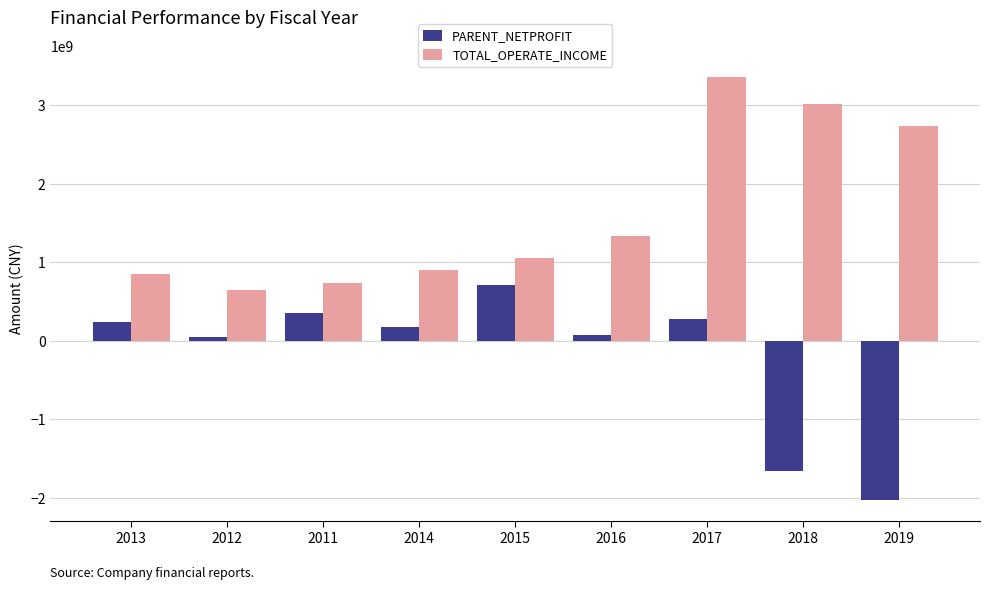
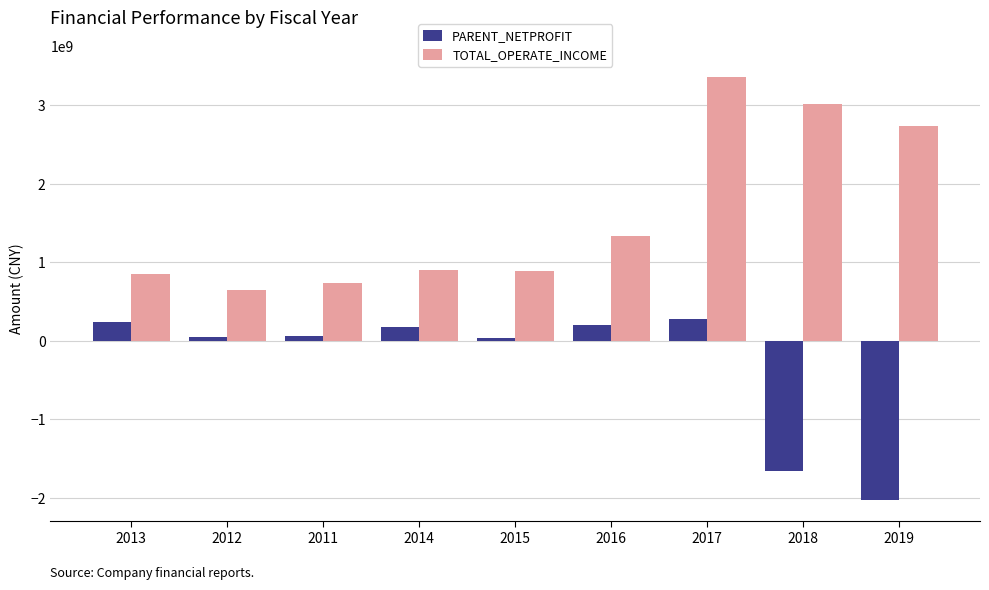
PARENT_NETPROFIT, 2011: 400000000 -> 100000000
PARENT_NETPROFIT, 2015: 700000000 -> 0
TOTAL_OPERATE_INCOME, 2015: 1100000000 -> 900000000
PARENT_NETPROFIT, 2016: 100000000 -> 200000000
